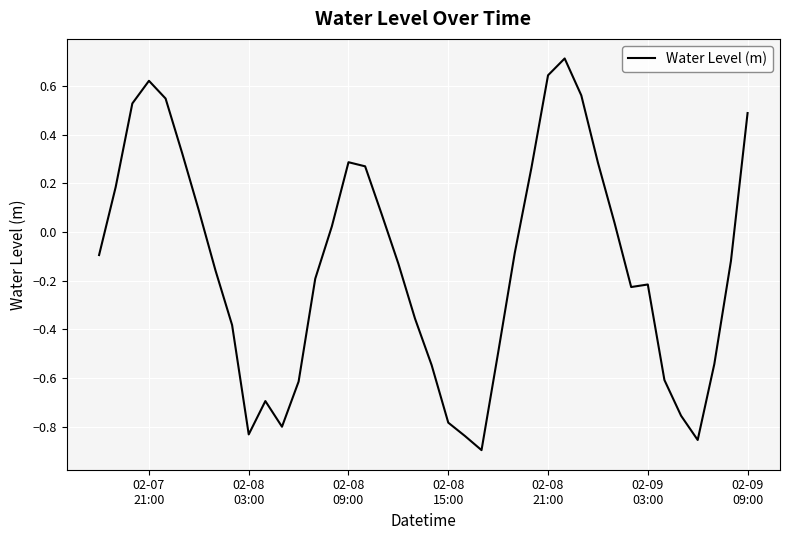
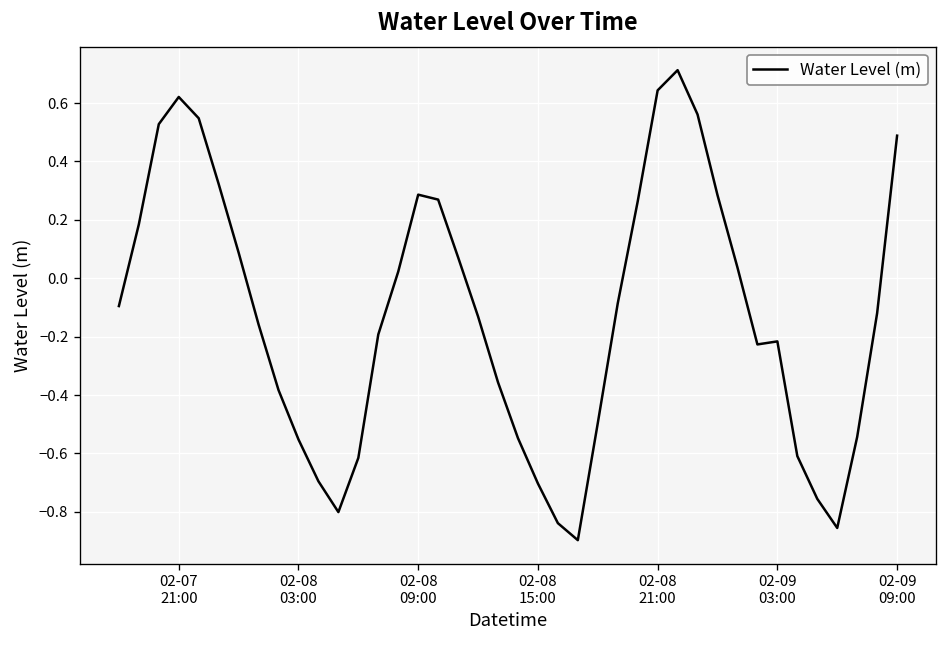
02-08 03:00: -0.83 -> -0.55
02-08 15:00: -0.78 -> -0.70
